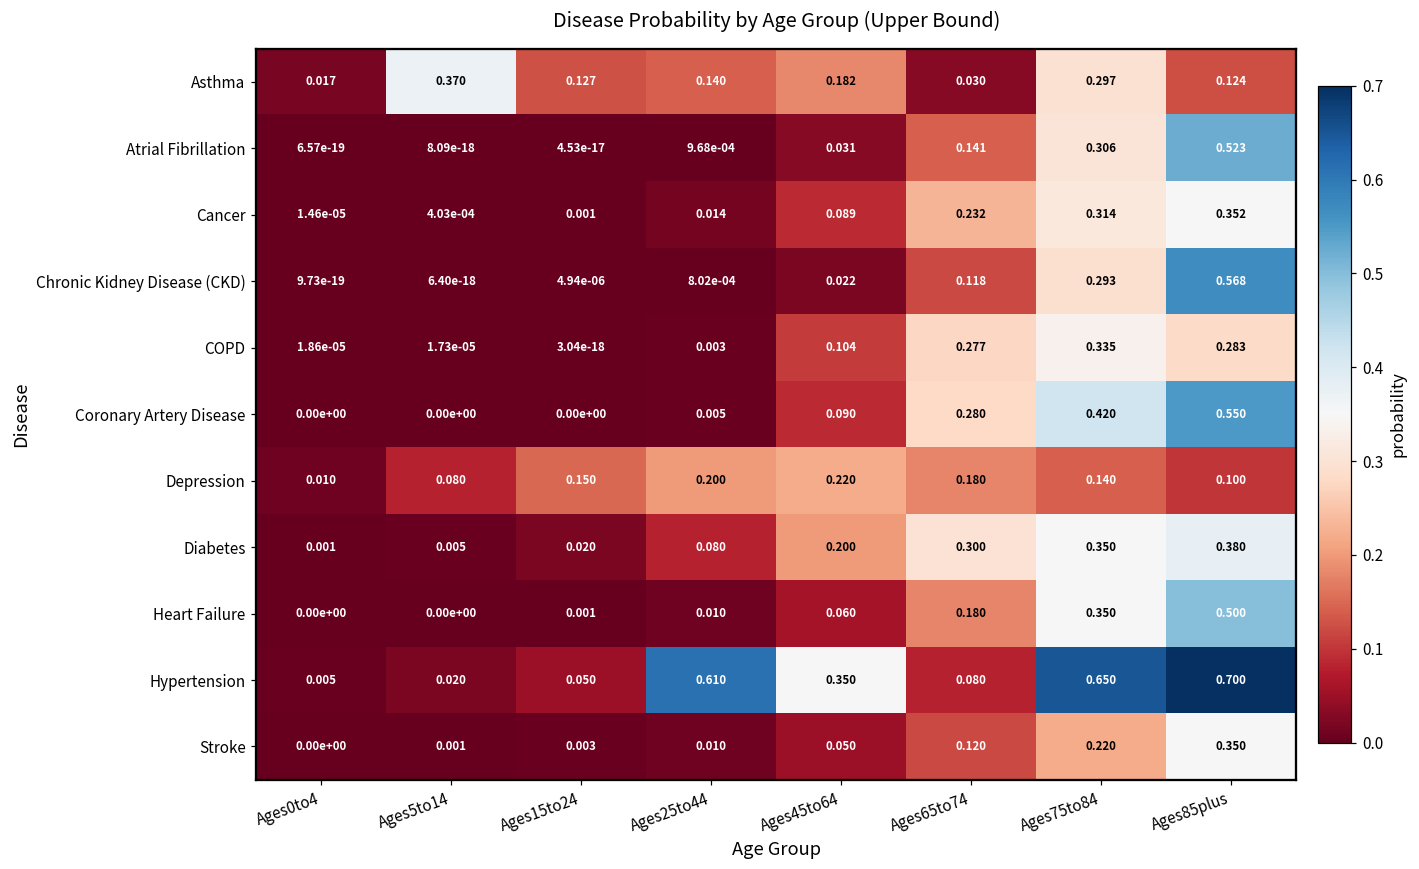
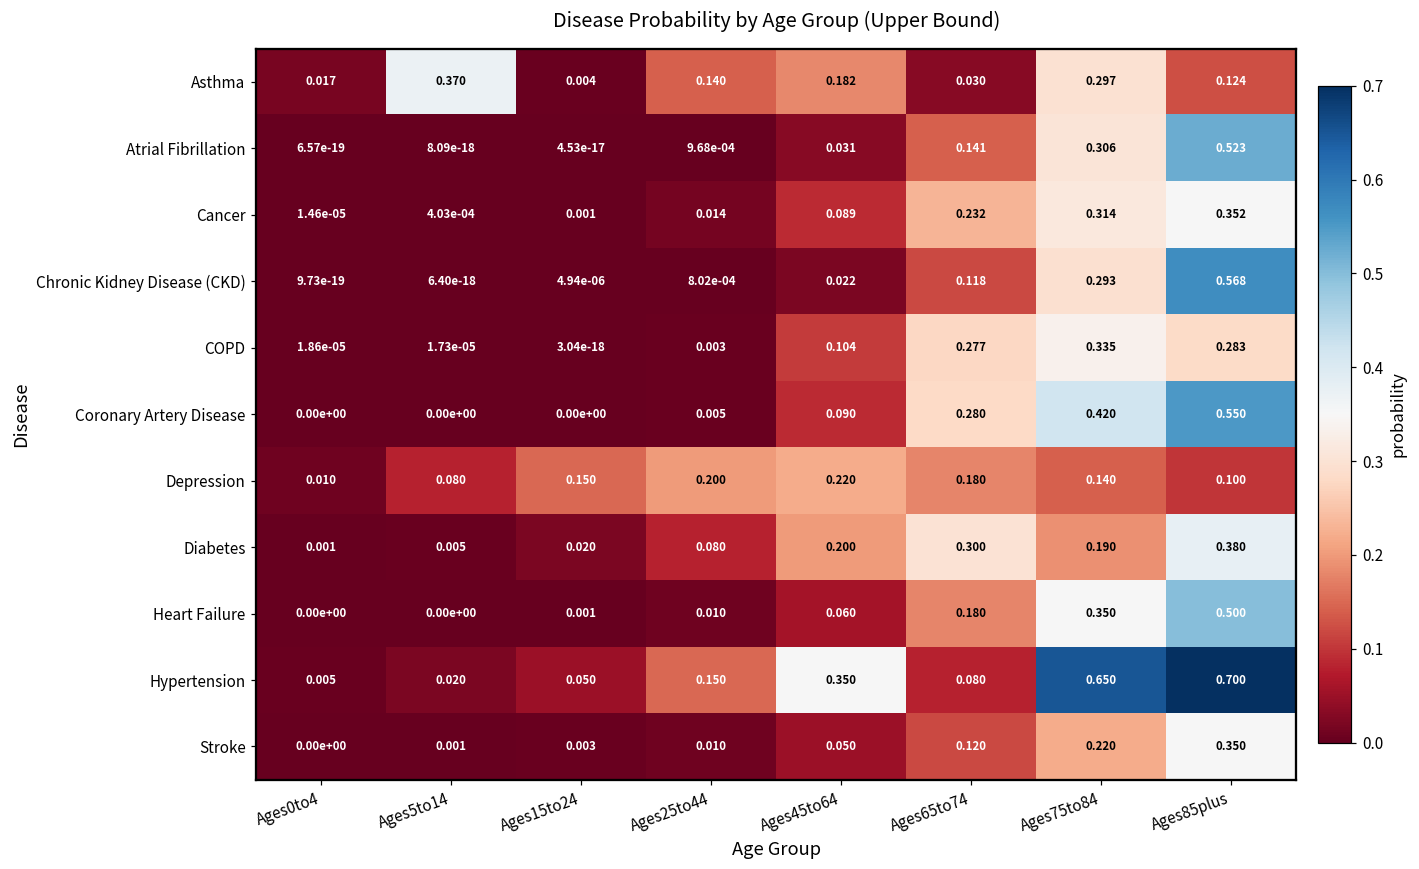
Asthma, Ages15to24: 0.127 -> 0.004
Diabetes, Ages75to84: 0.350 -> 0.190
Hypertension, Ages25to44: 0.610 -> 0.150
